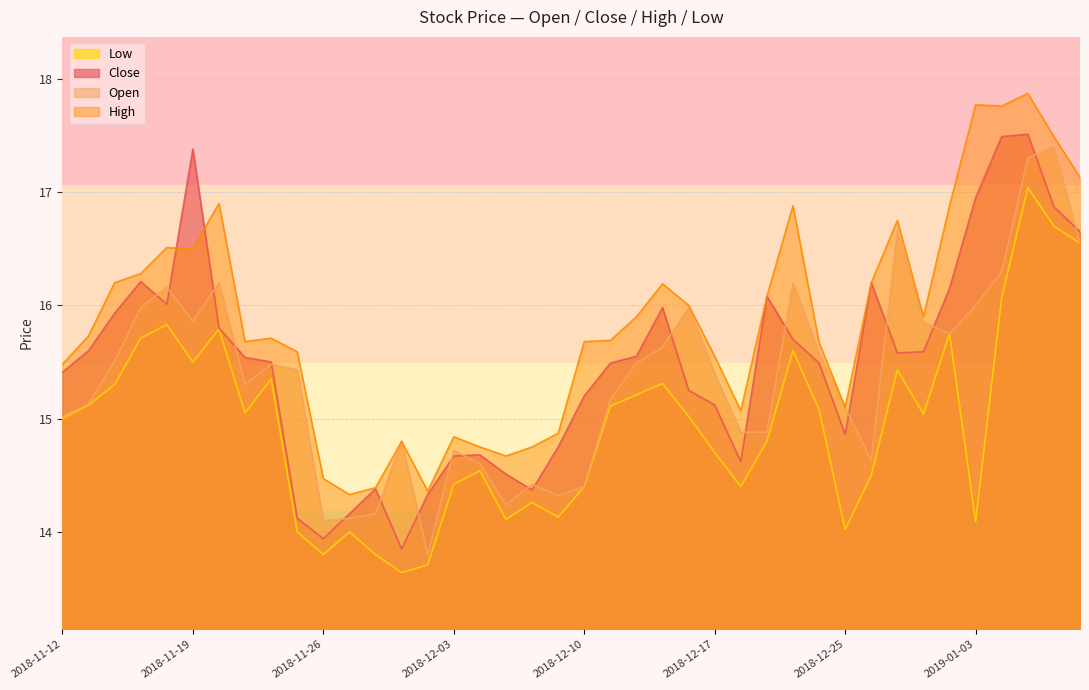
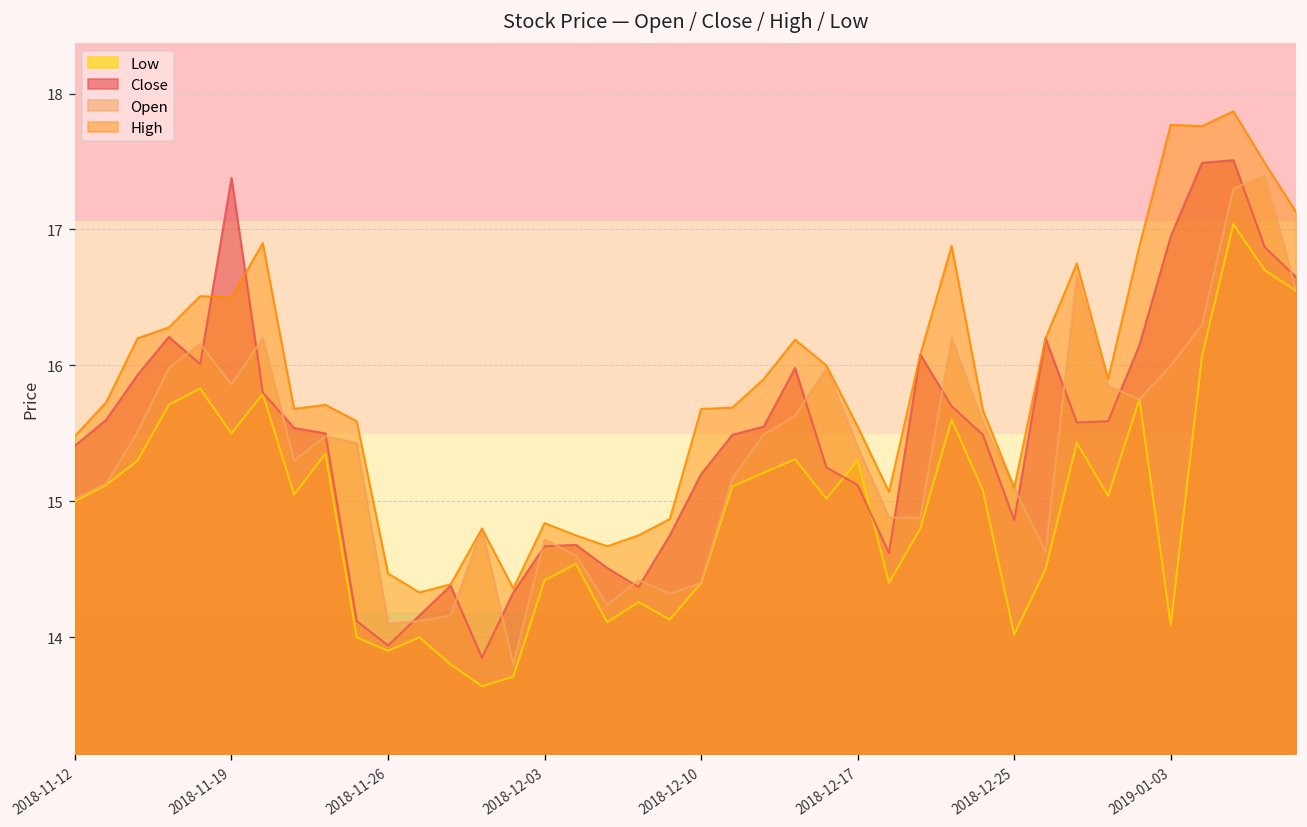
Low, 2018-11-26: 13.8 -> 13.9
Low, 2018-12-17: 14.7 -> 15.3
